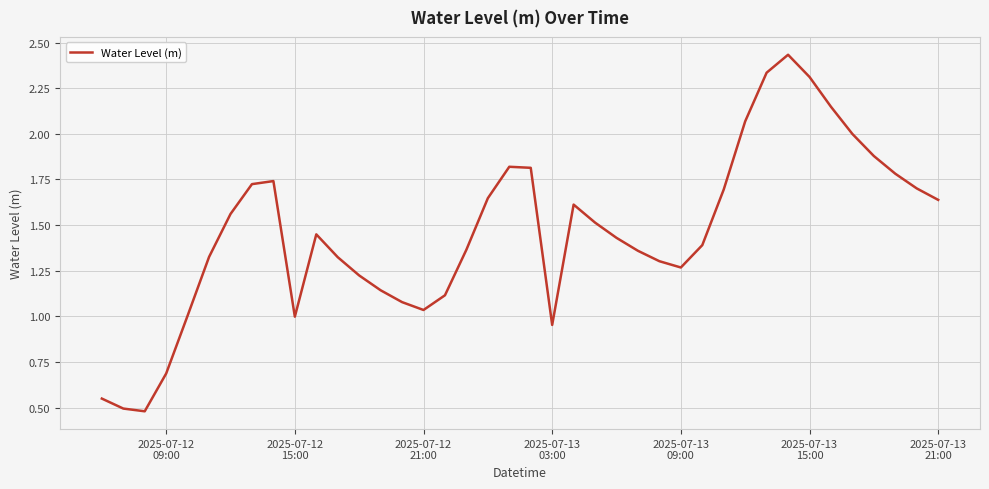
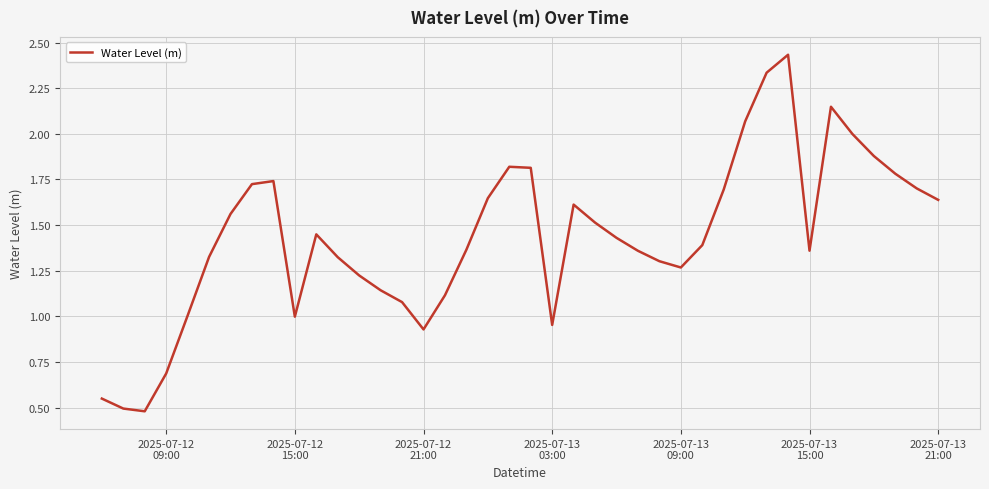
2025-07-12 21:00: 1.03 -> 0.93
2025-07-13 15:00: 2.31 -> 1.36
